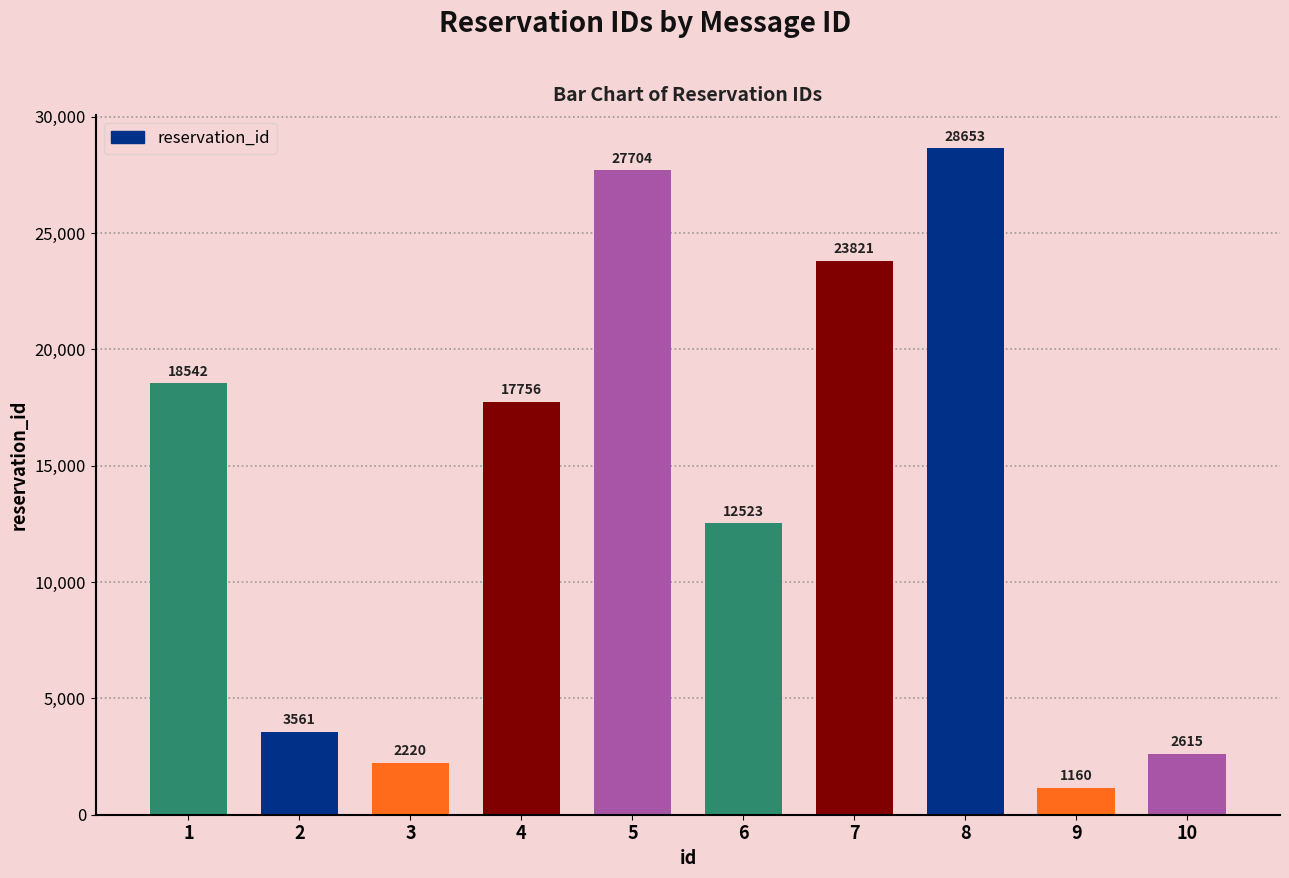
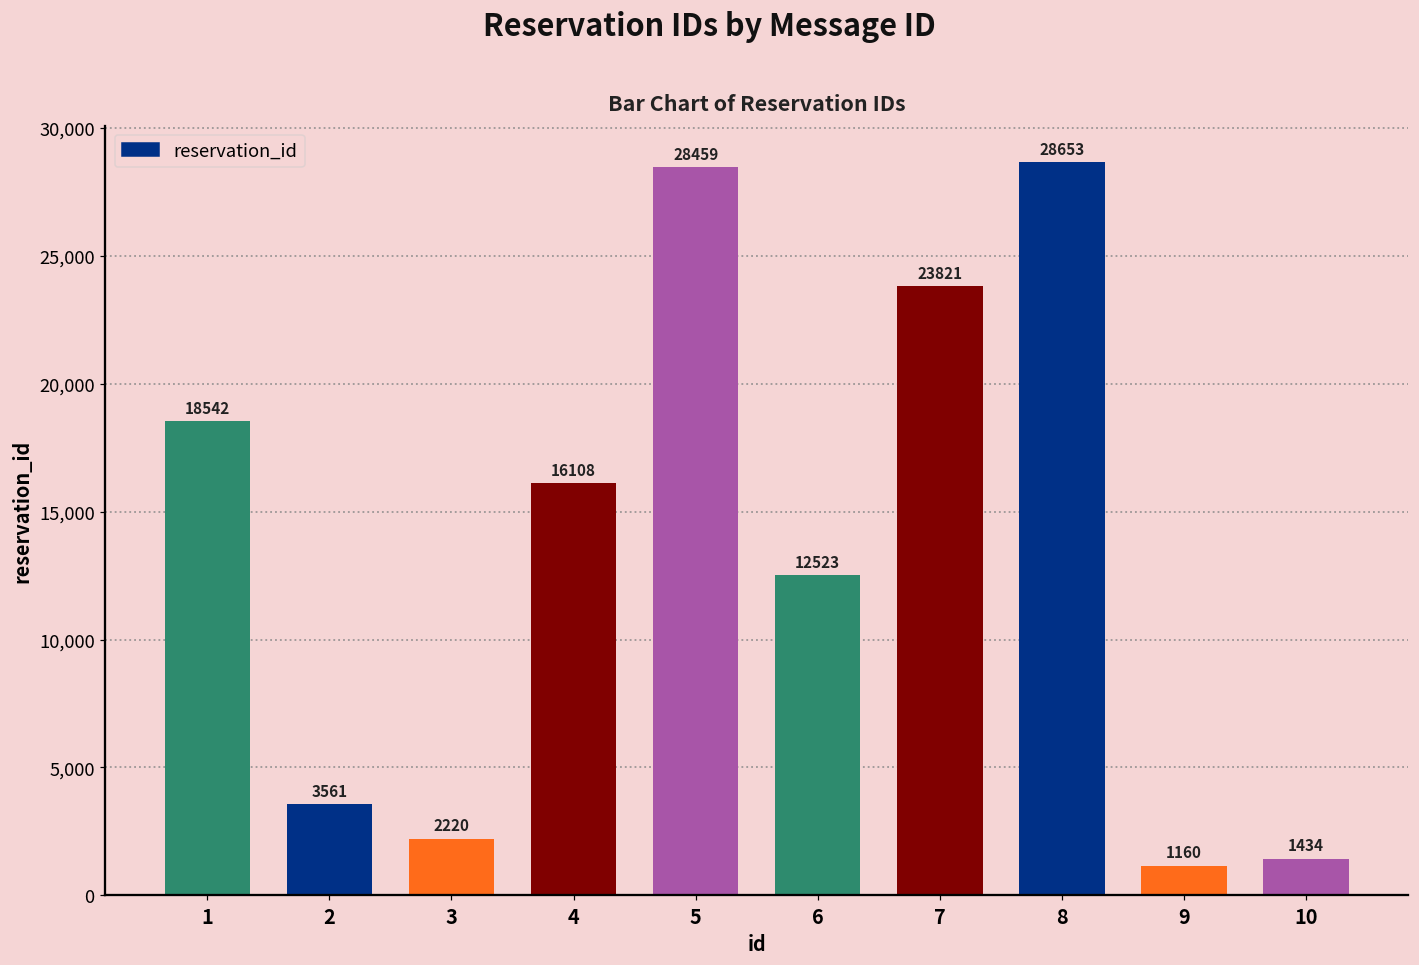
4: 17756 -> 16108
5: 27704 -> 28459
10: 2615 -> 1434
